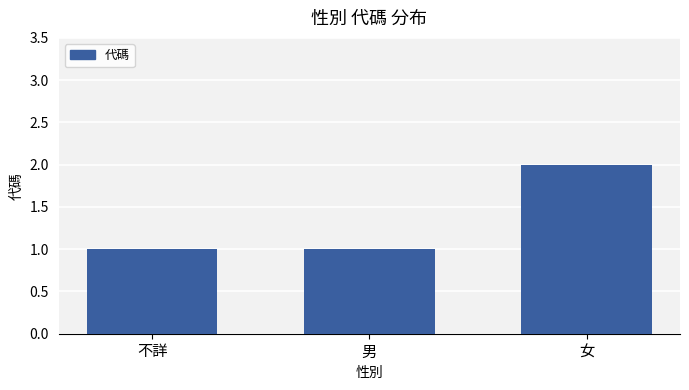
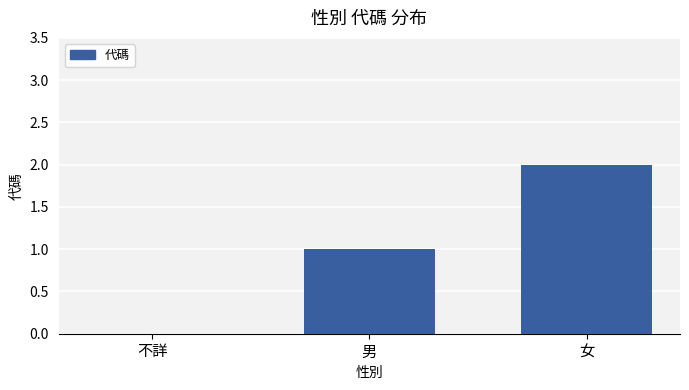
不詳: 1 -> 0
